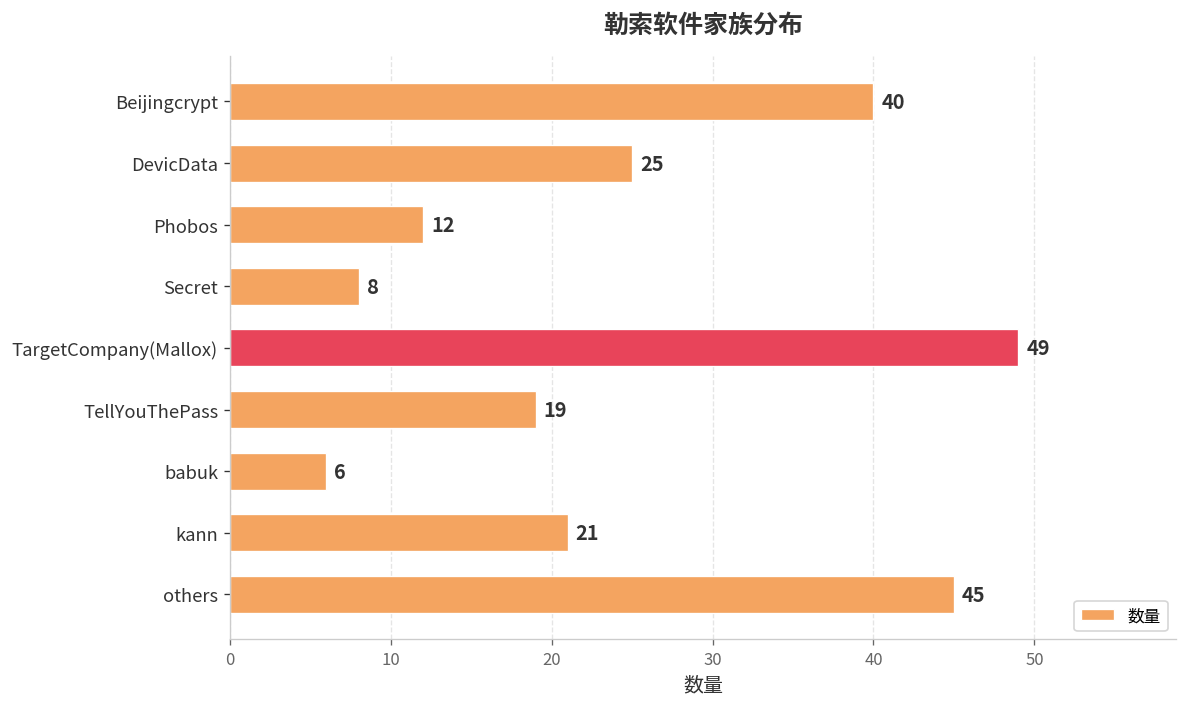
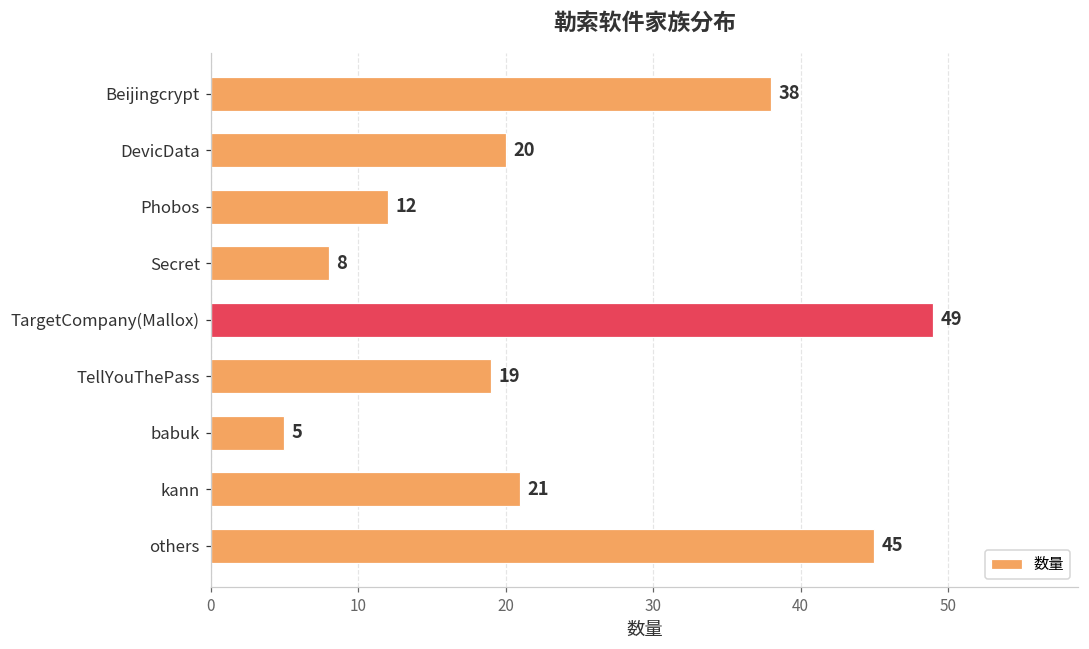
Beijingcrypt: 40 -> 38
DevicData: 25 -> 20
babuk: 6 -> 5
